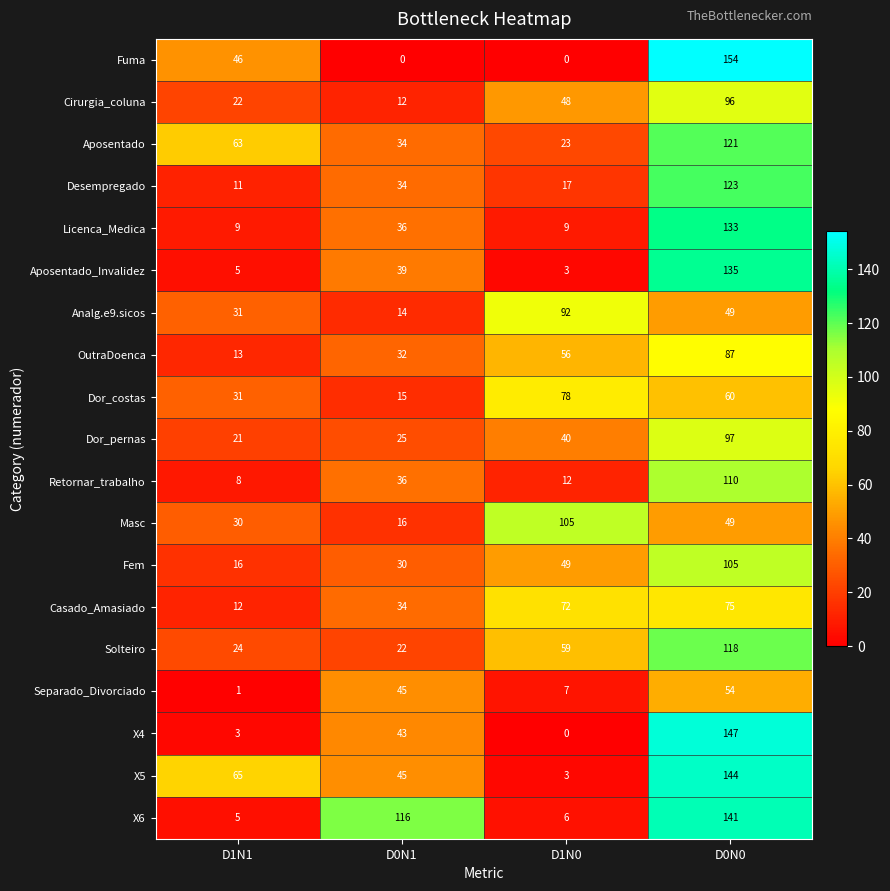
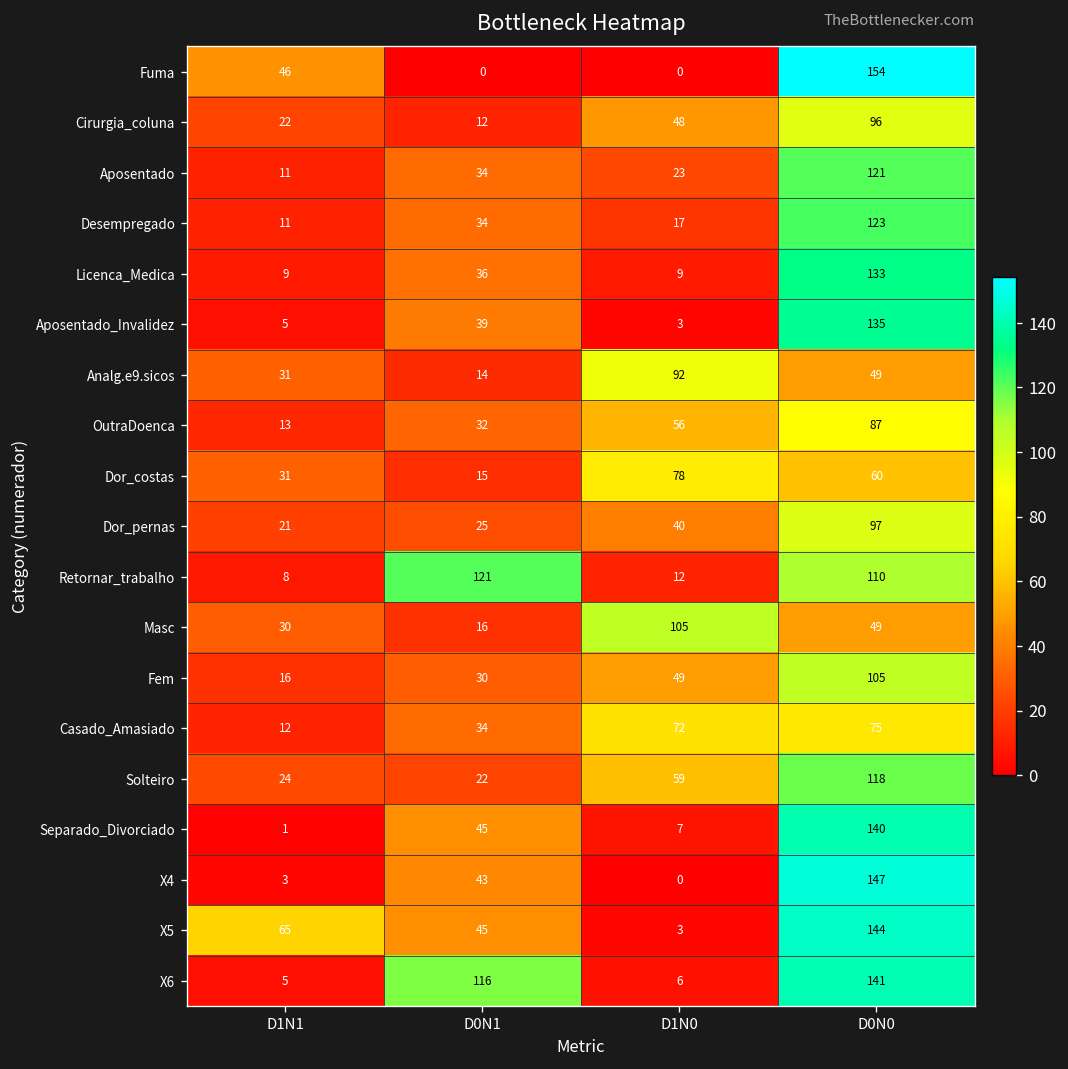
Aposentado, D1N1: 63 -> 11
Retornar_trabalho, D0N1: 36 -> 121
Separado_Divorciado, D0N0: 54 -> 140
